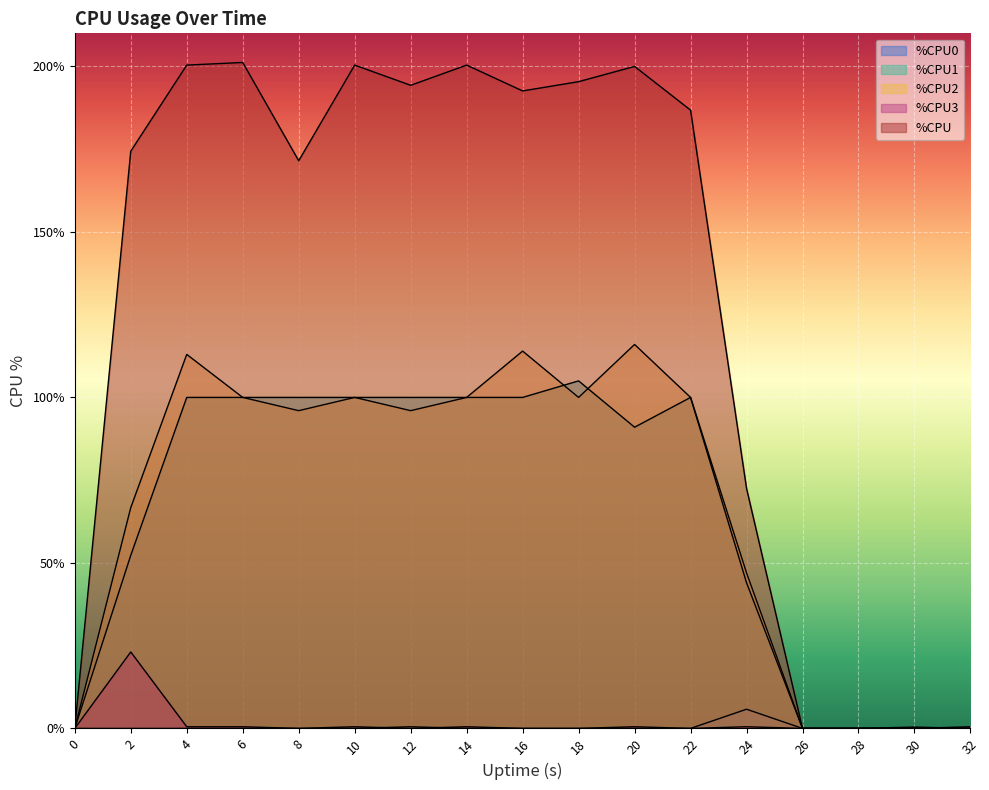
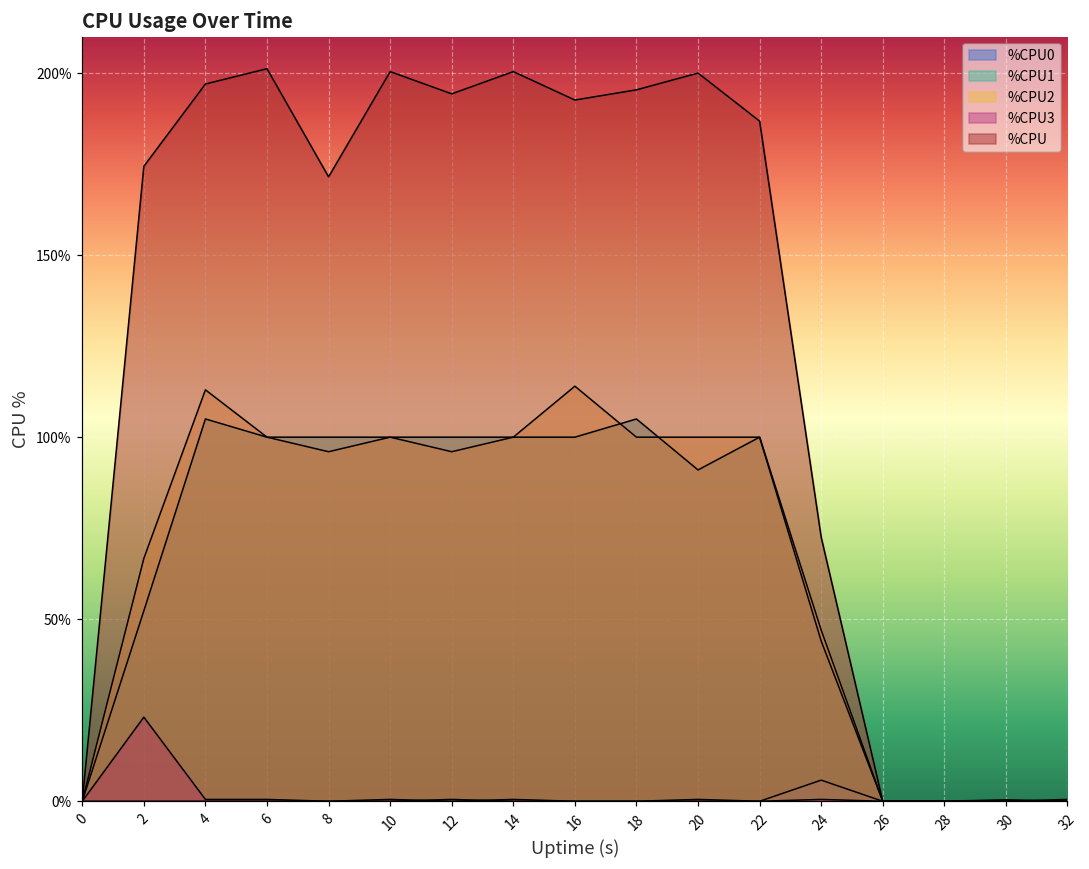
%CPU1, 4: 100% -> 105%
%CPU, 4: 200% -> 197%
%CPU2, 20: 116% -> 100%
